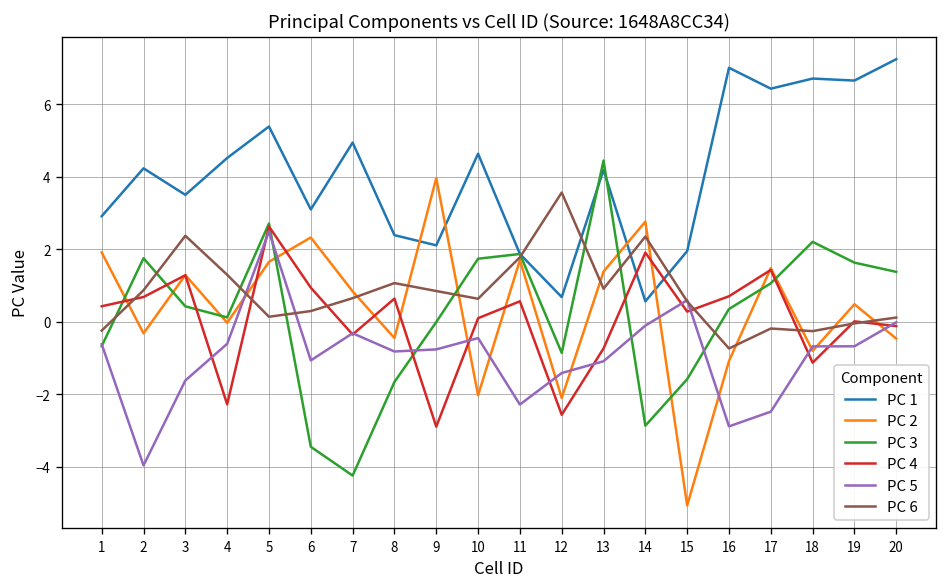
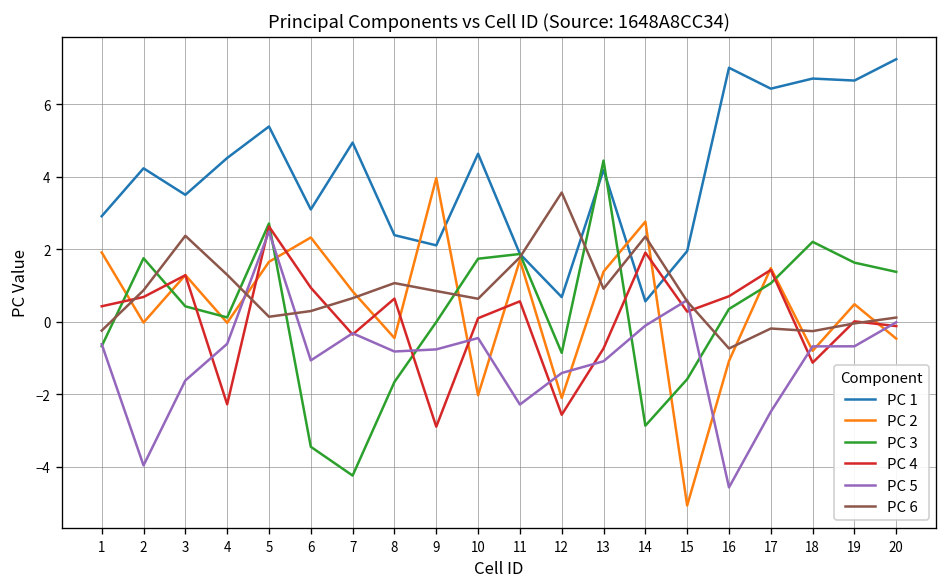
PC 2, 2: -0.3 -> 0.0
PC 5, 16: -2.9 -> -4.6
